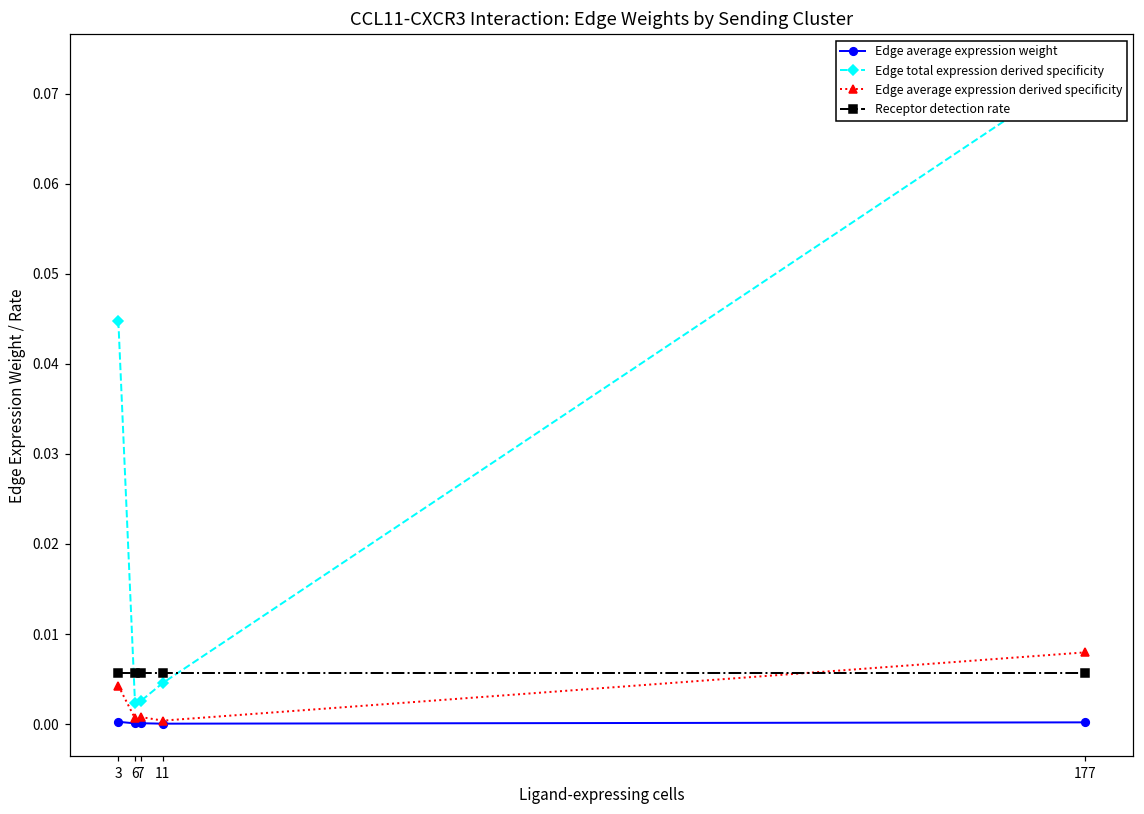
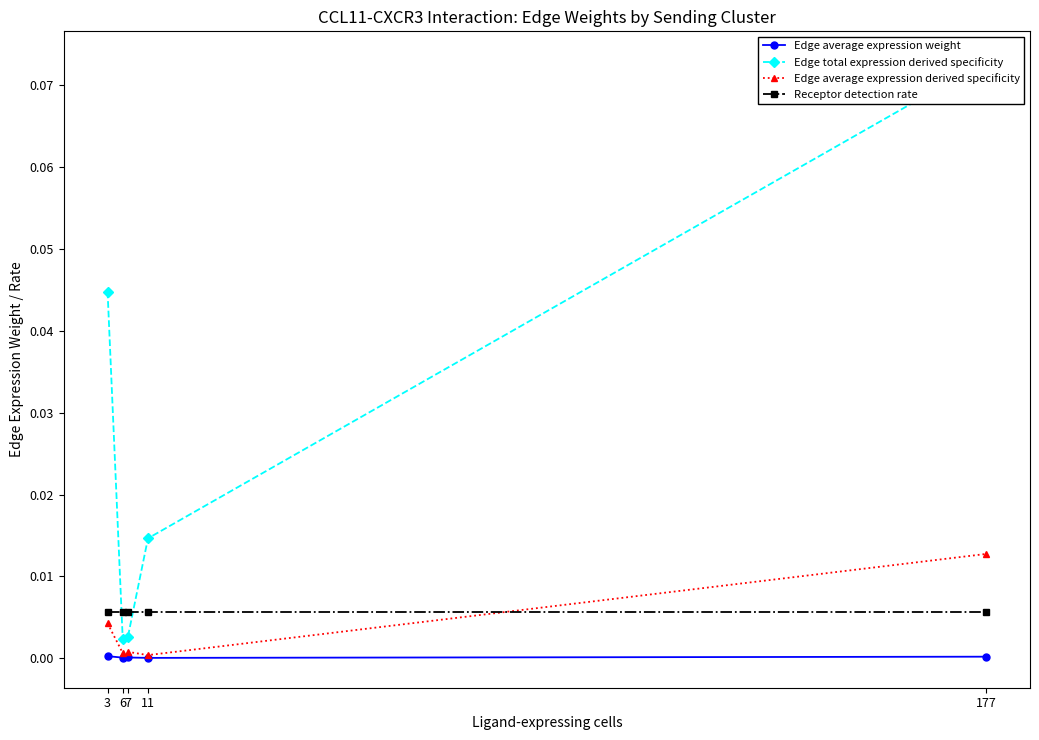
Edge total expression derived specificity, 11: 0.005 -> 0.015
Edge average expression derived specificity, 177: 0.008 -> 0.013
